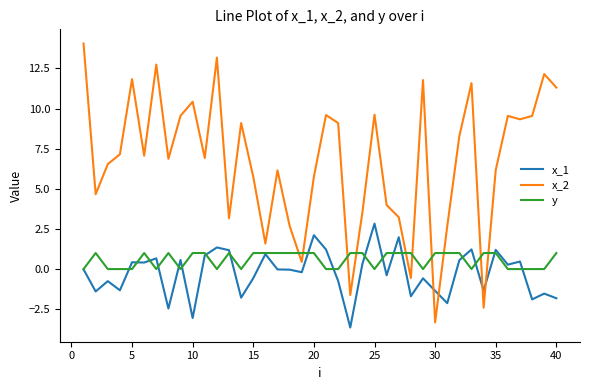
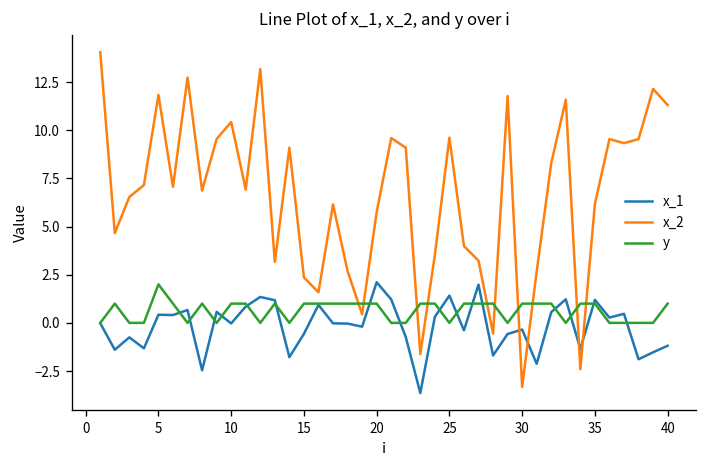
y, 5: 0 -> 2
x_1, 10: -3.1 -> 0.0
x_2, 15: 5.7 -> 2.4
x_1, 25: 2.8 -> 1.4
x_1, 30: -1.4 -> -0.3
x_1, 40: -1.8 -> -1.2
